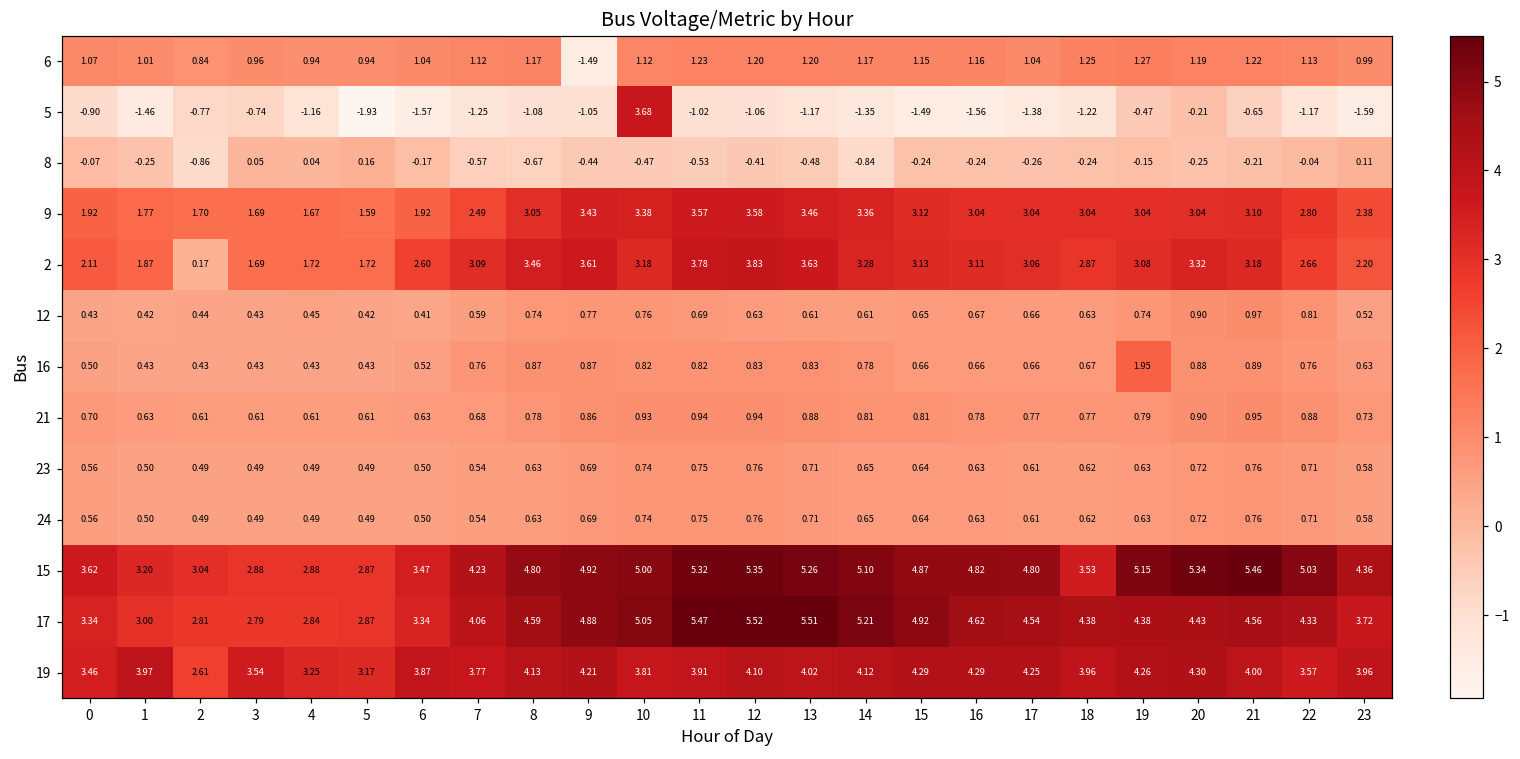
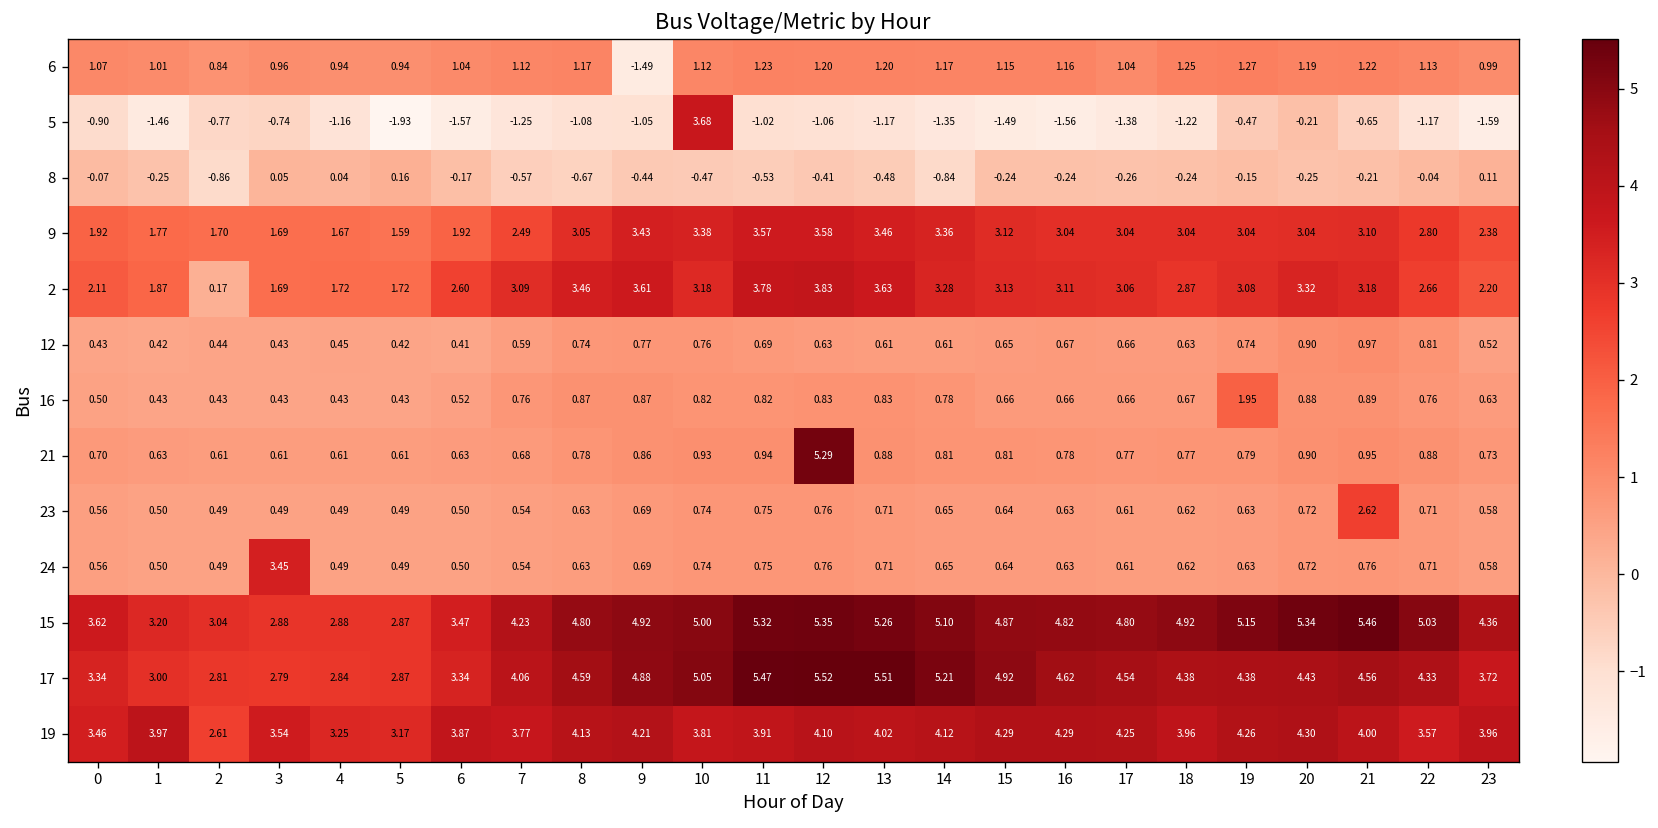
21, 12: 0.94 -> 5.29
23, 21: 0.76 -> 2.62
24, 3: 0.49 -> 3.45
15, 18: 3.53 -> 4.92
